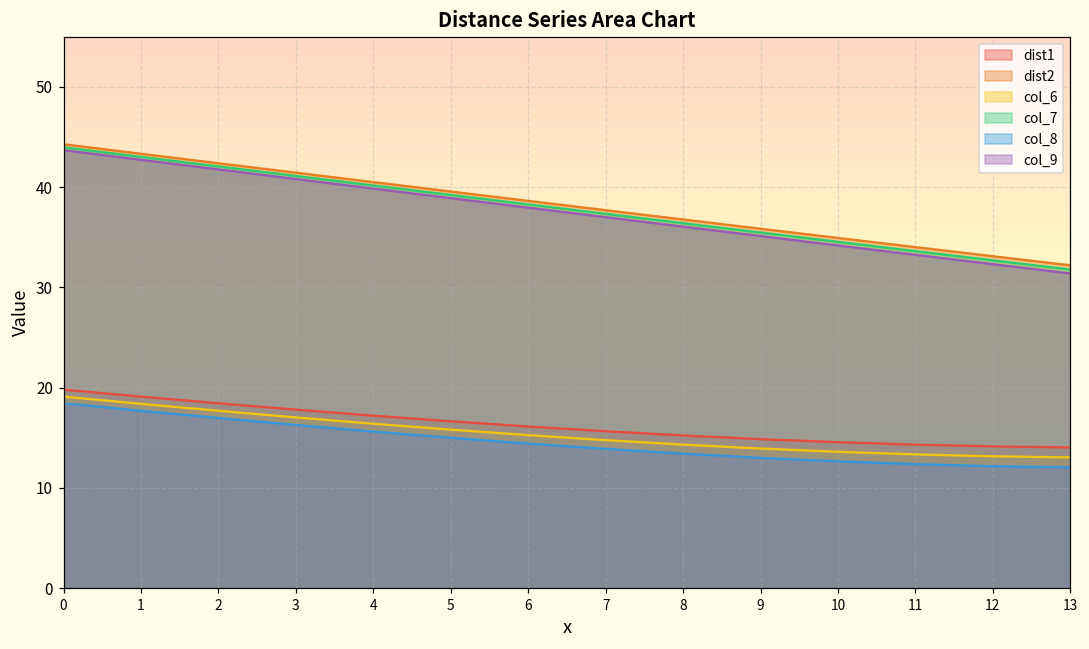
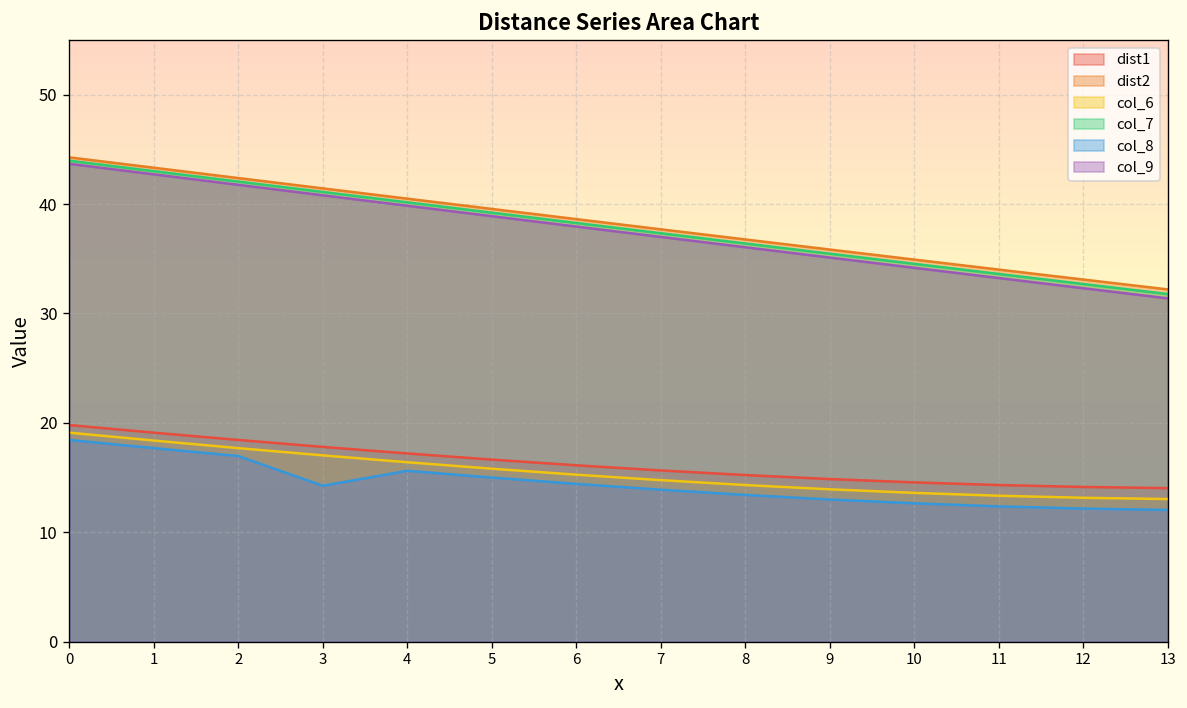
col_8, 3: 16 -> 14
